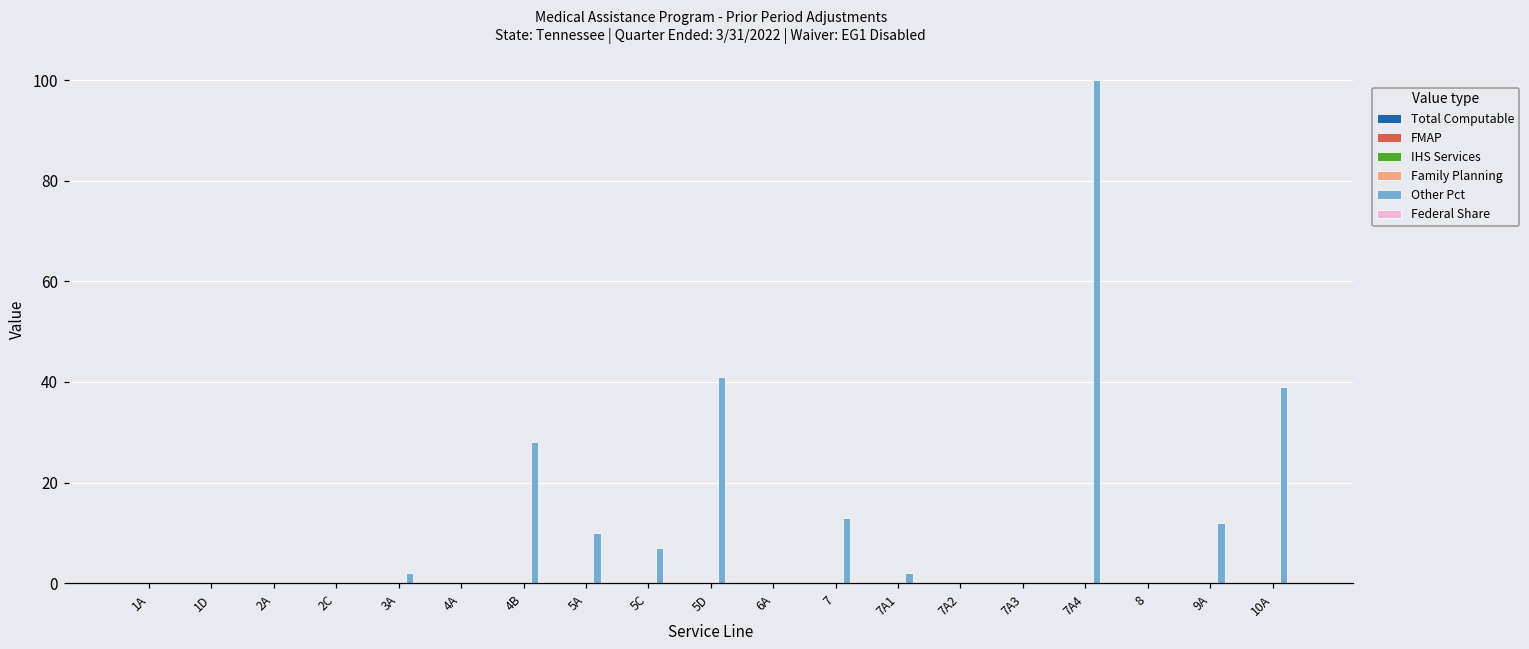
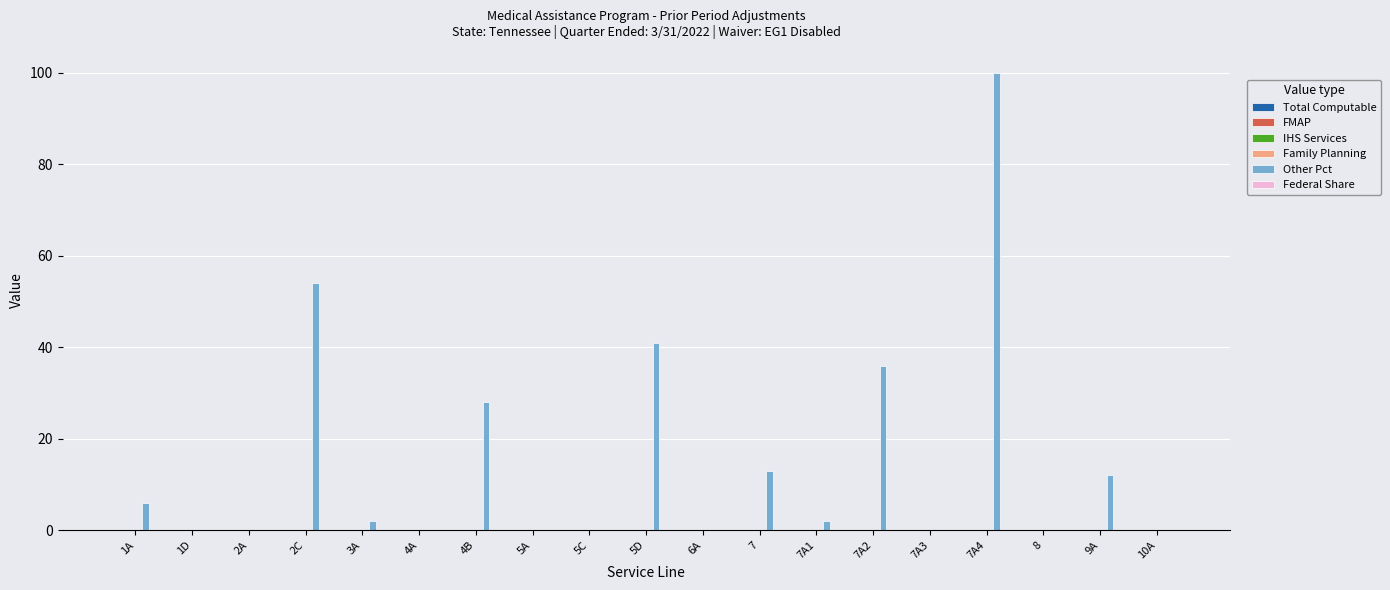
Other Pct, 1A: 0 -> 6
Other Pct, 2C: 0 -> 54
Other Pct, 5A: 10 -> 0
Other Pct, 5C: 7 -> 0
Other Pct, 7A2: 0 -> 36
Other Pct, 10A: 39 -> 0
